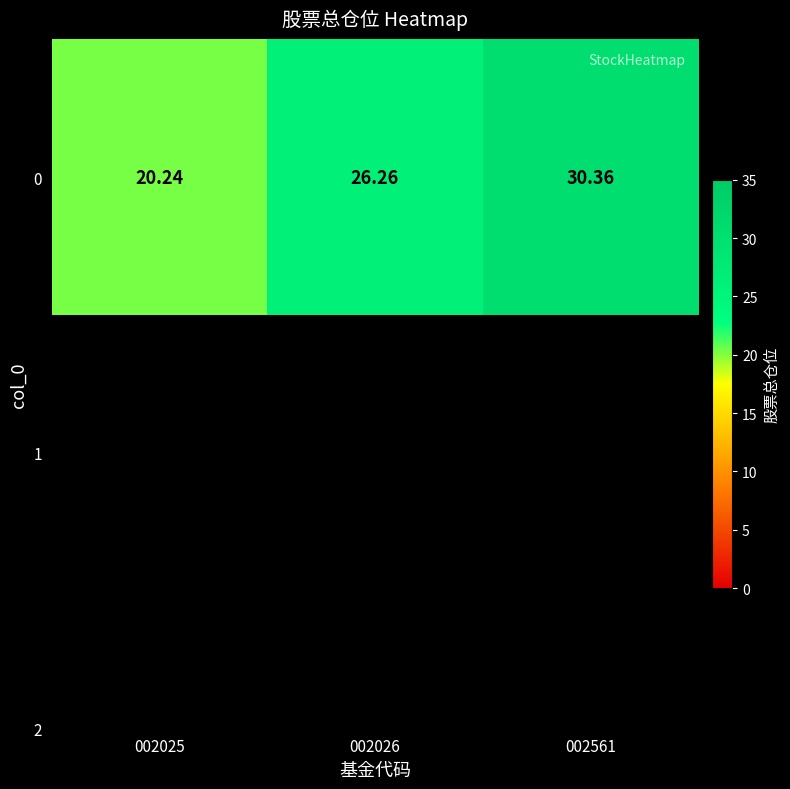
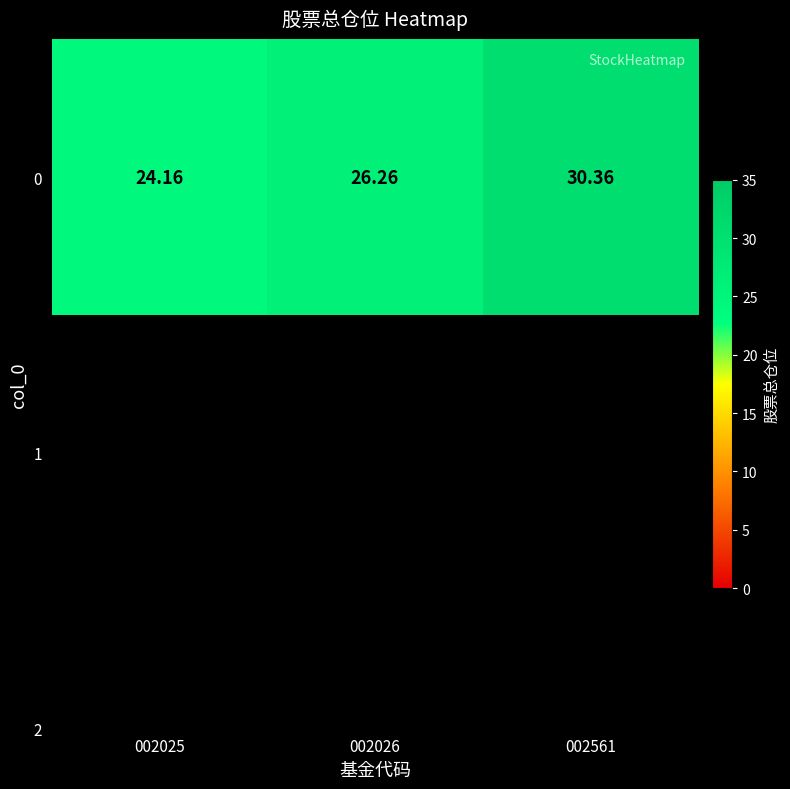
0, 002025: 20.24 -> 24.16
